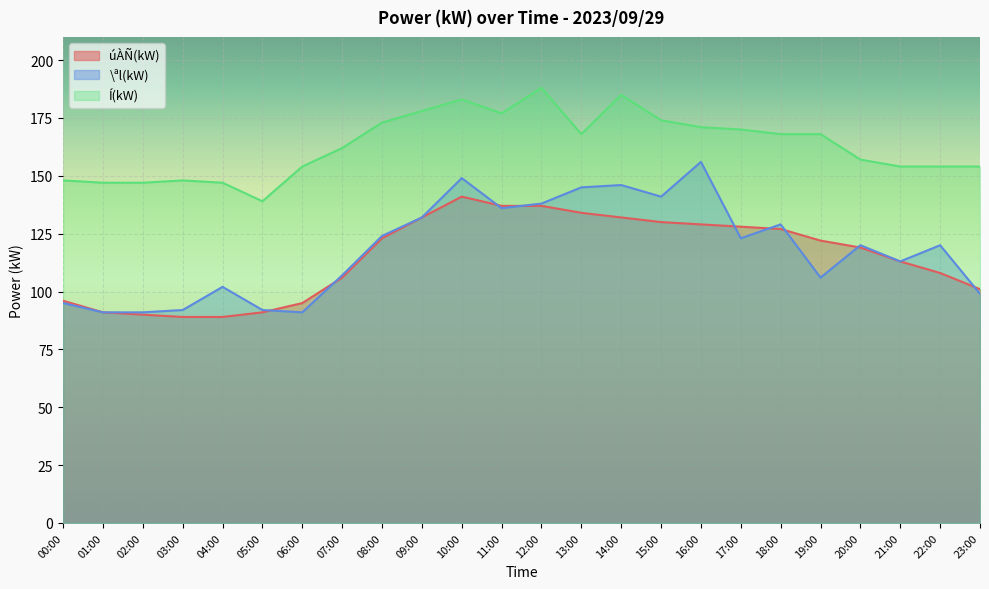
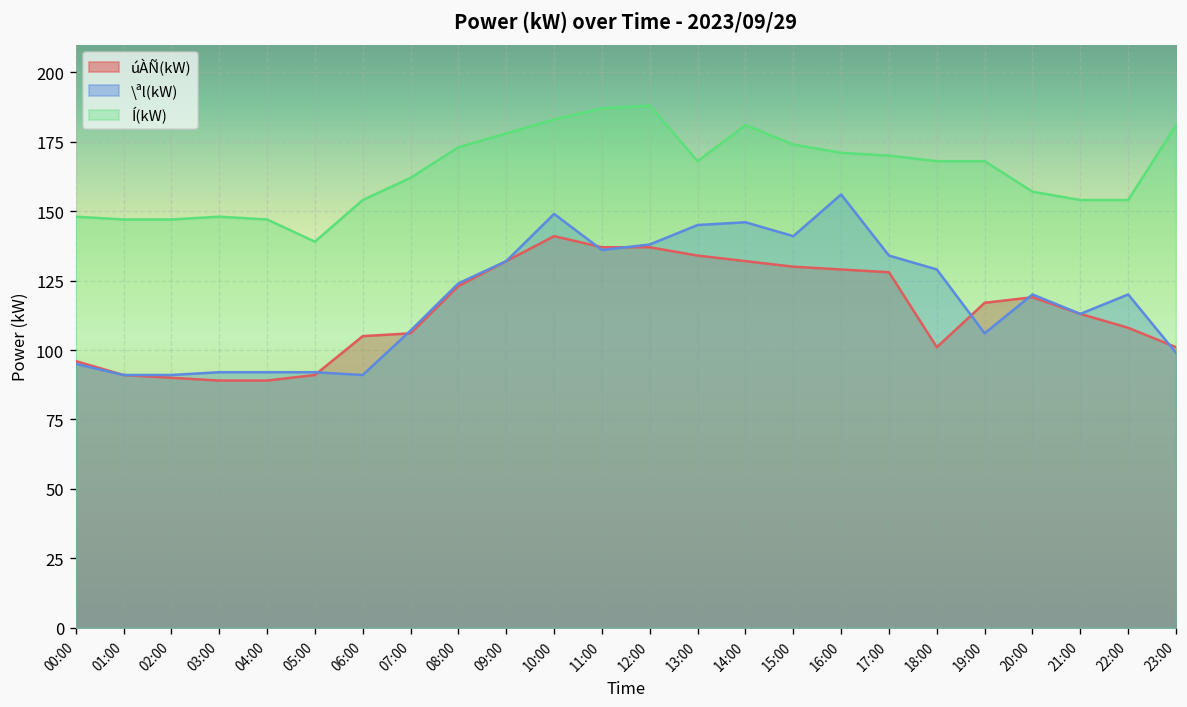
\ªl(kW), 04:00: 102 -> 92
úÀÑ(kW), 06:00: 95 -> 105
Í(kW), 11:00: 177 -> 187
Í(kW), 14:00: 185 -> 181
\ªl(kW), 17:00: 123 -> 134
úÀÑ(kW), 18:00: 127 -> 101
úÀÑ(kW), 19:00: 122 -> 117
Í(kW), 23:00: 154 -> 181
